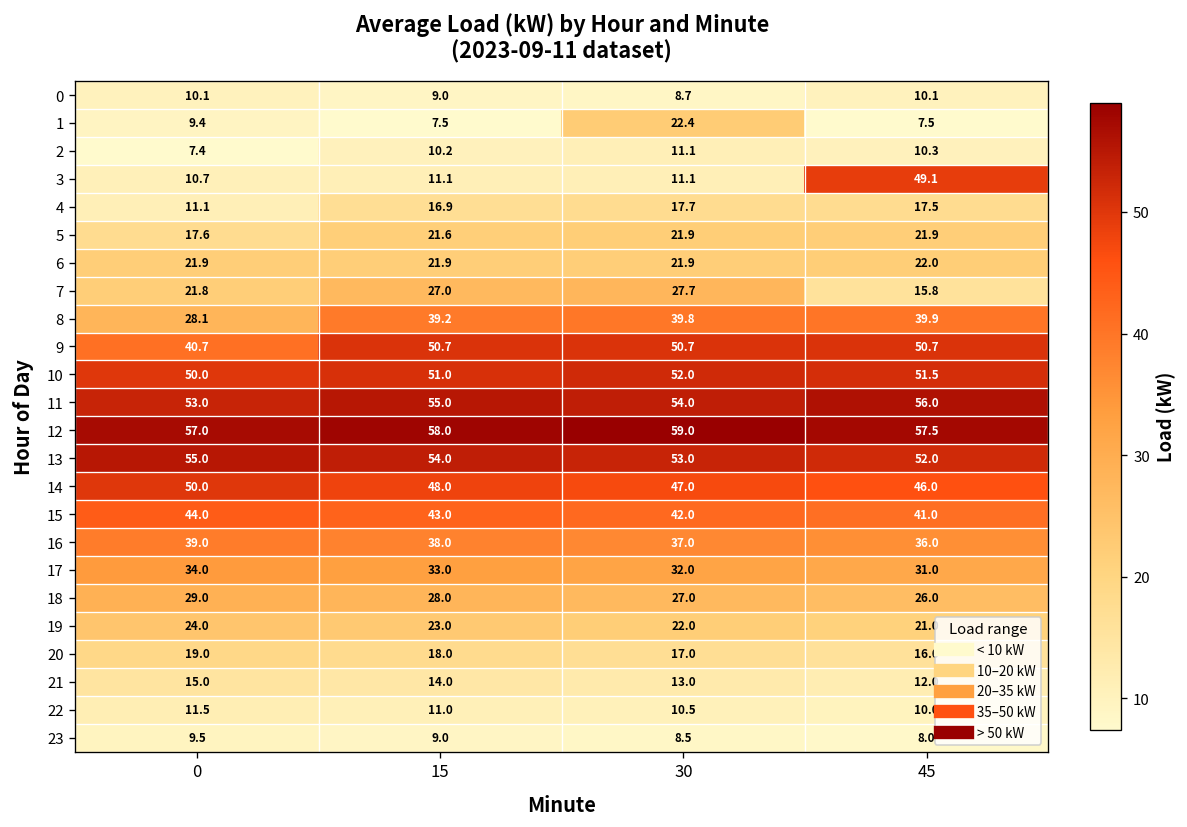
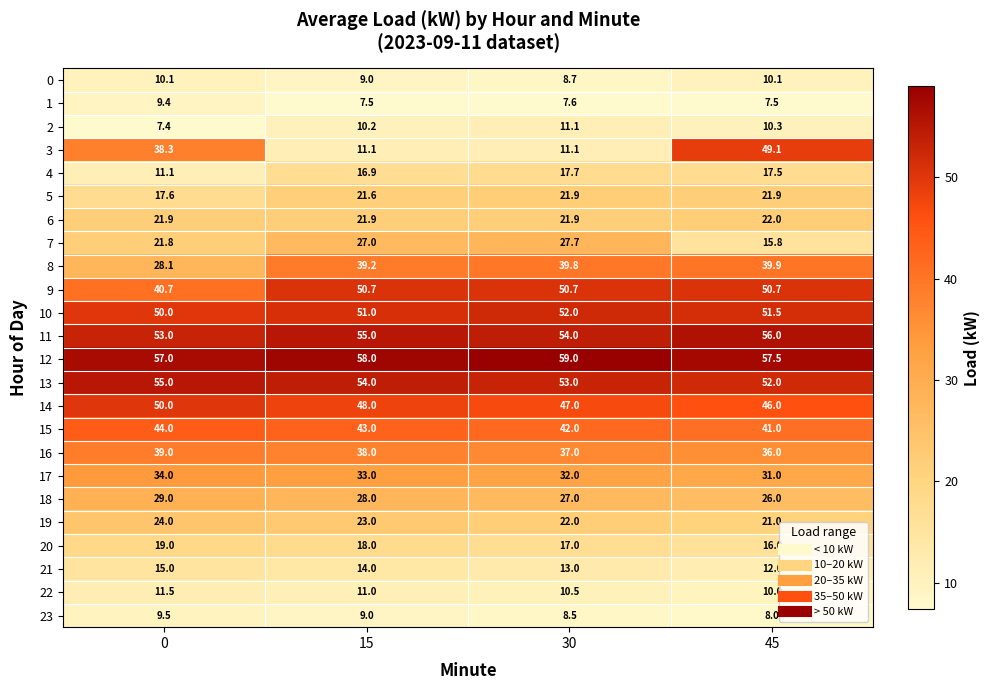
1, 30: 22.4 -> 7.6
3, 0: 10.7 -> 38.3
